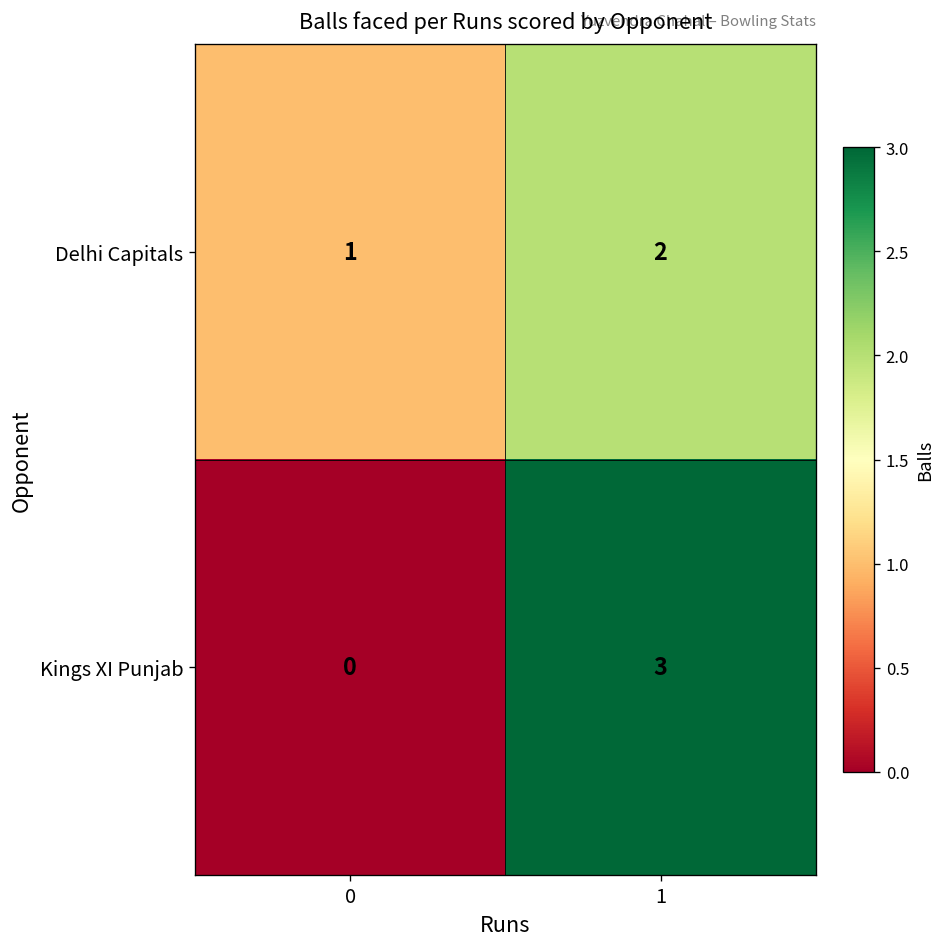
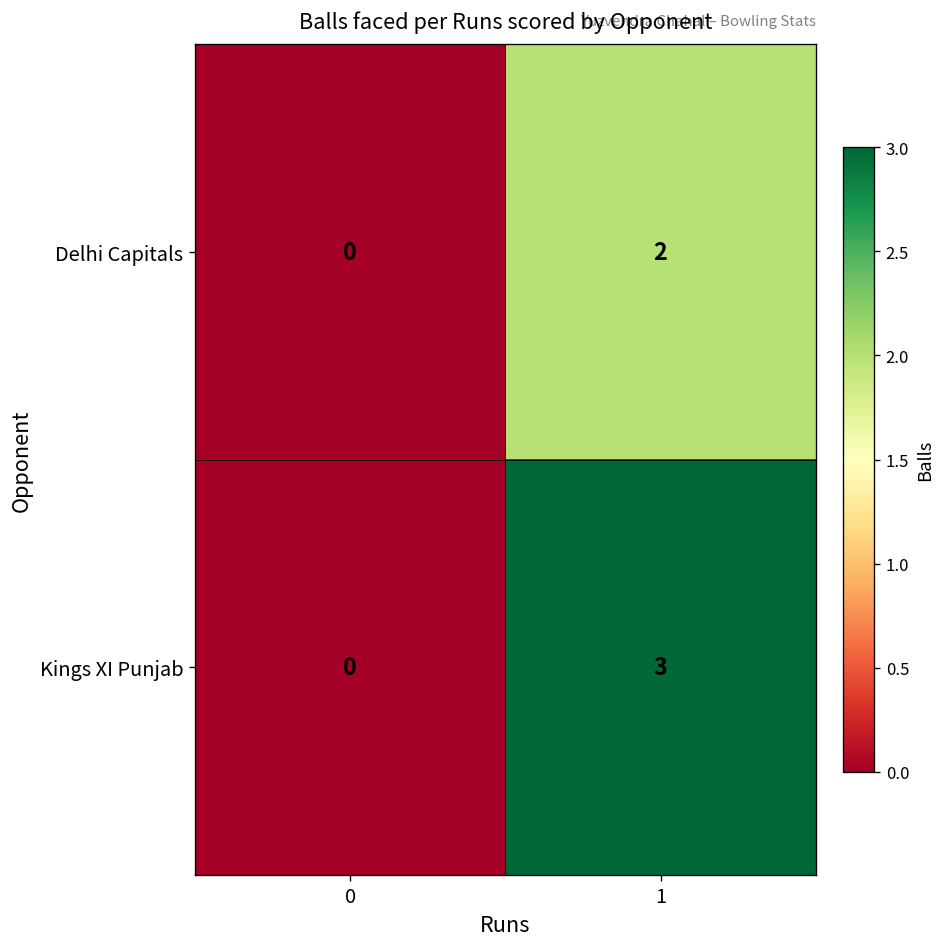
Delhi Capitals, 0: 1 -> 0
